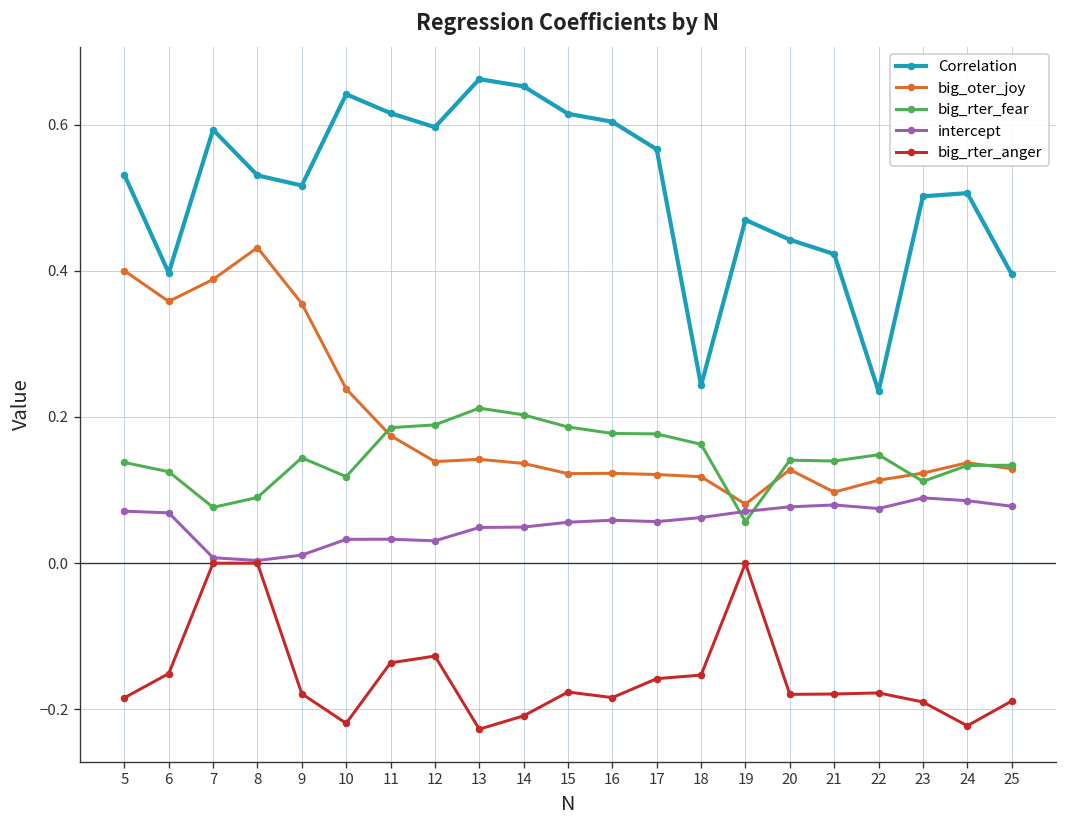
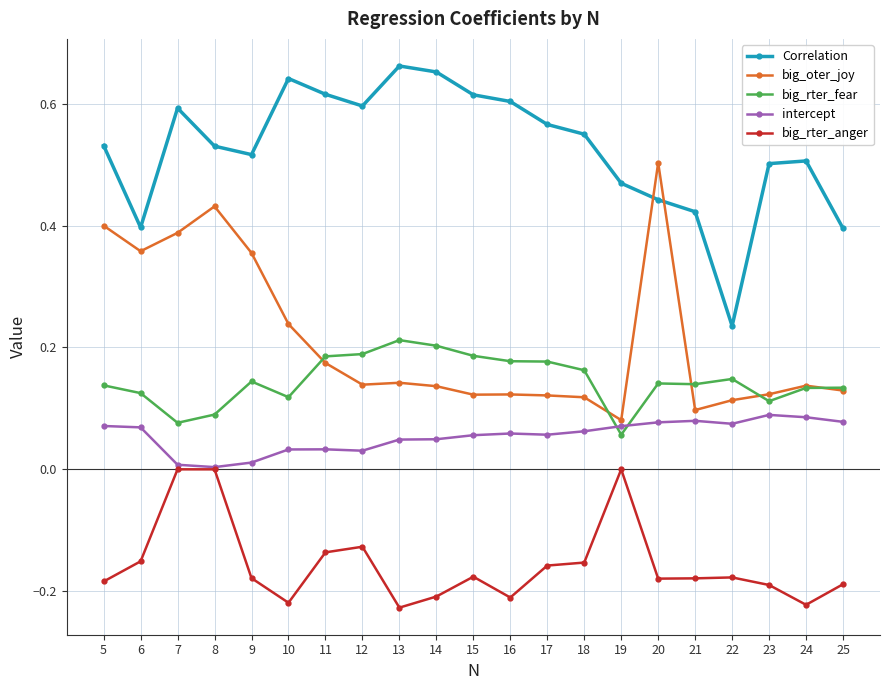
big_rter_anger, 16: -0.18 -> -0.21
Correlation, 18: 0.24 -> 0.55
big_oter_joy, 20: 0.13 -> 0.50
